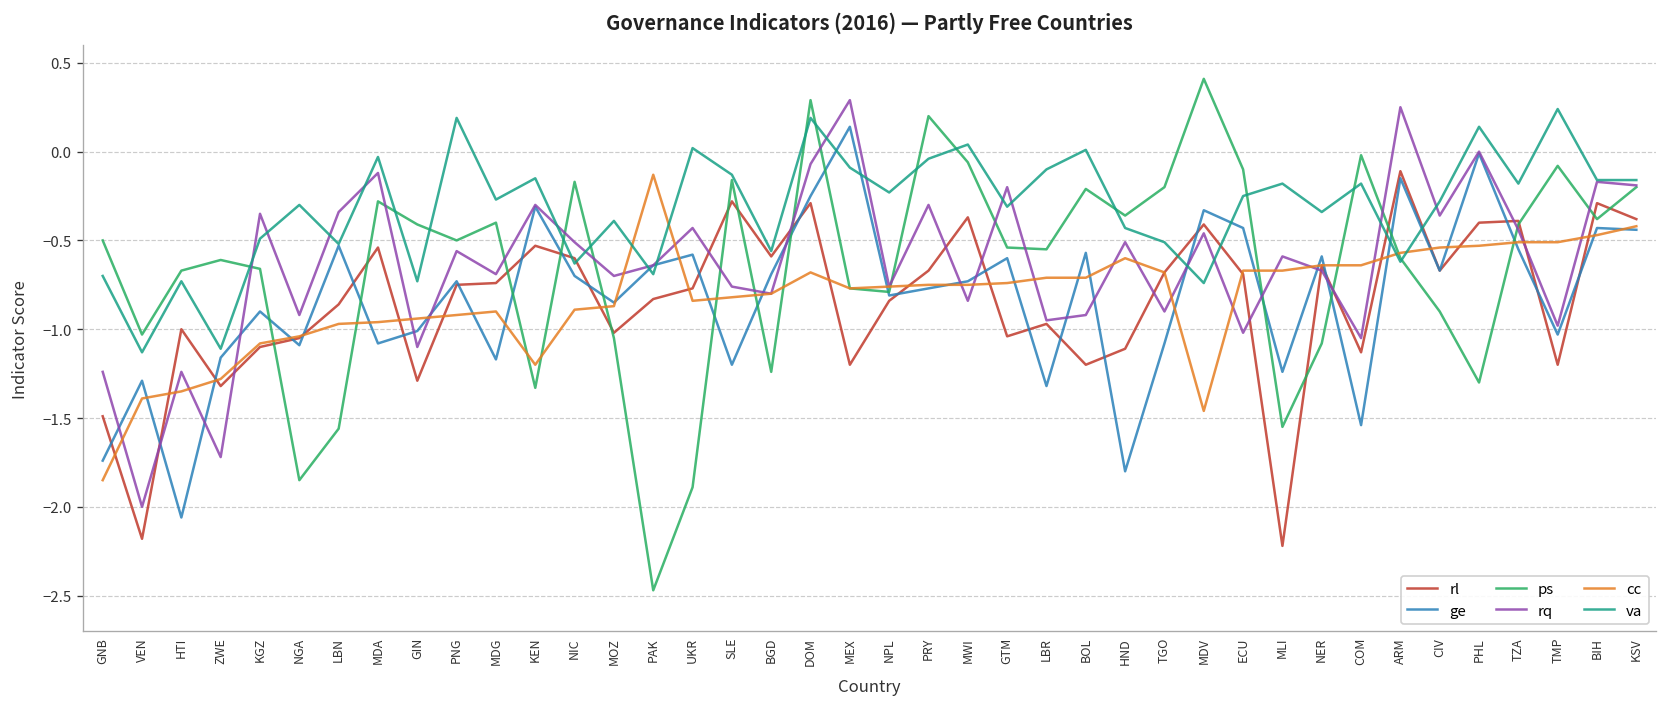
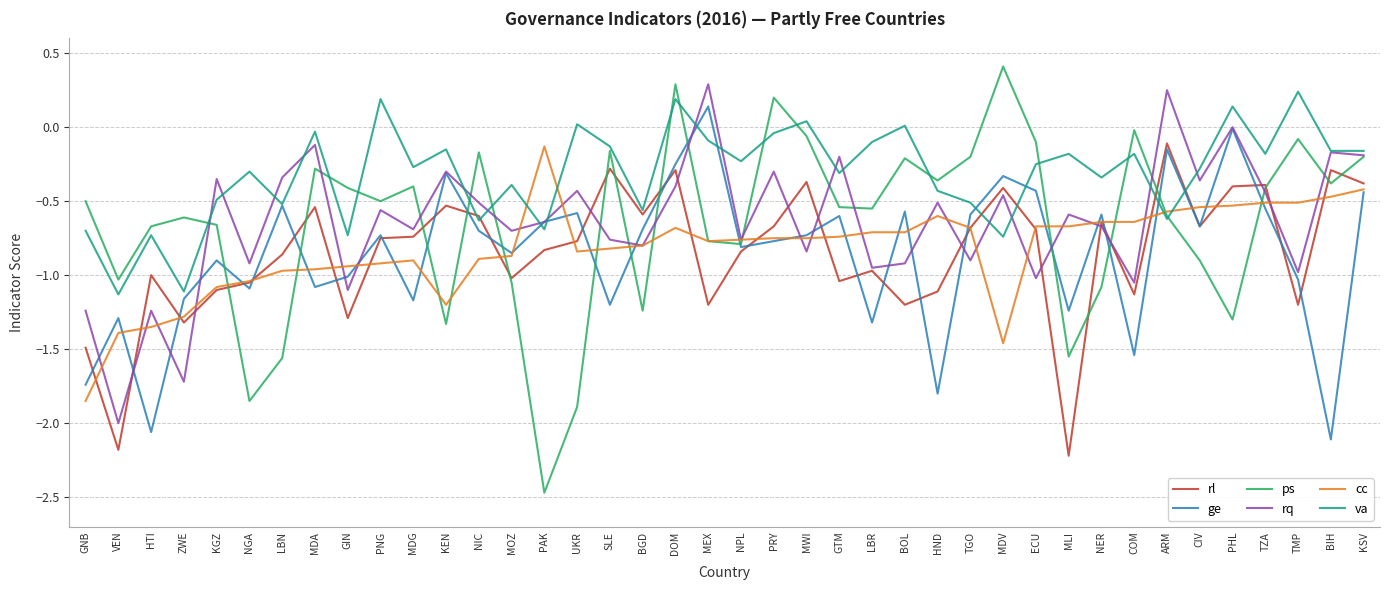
rq, DOM: -0.07 -> -0.40
ge, TGO: -1.08 -> -0.59
ge, BIH: -0.43 -> -2.11
